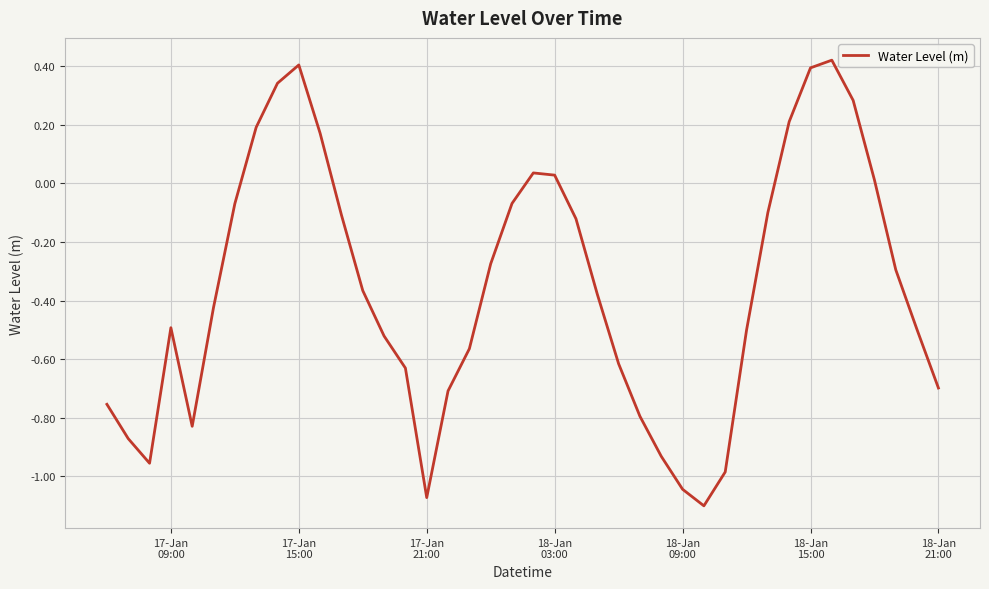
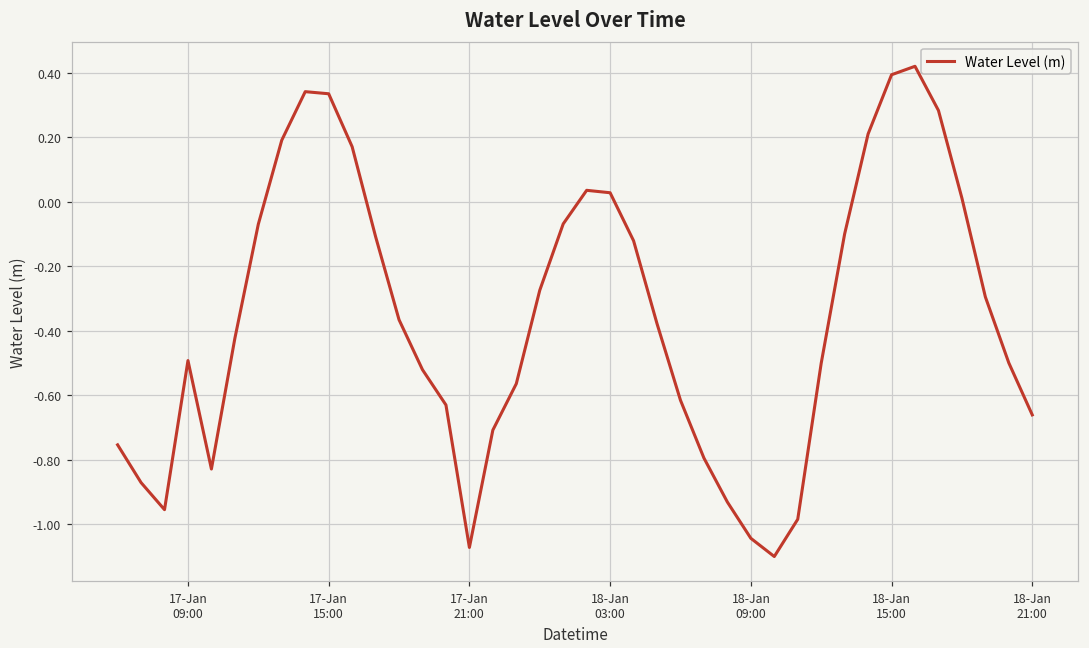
17-Jan 15:00: 0.40 -> 0.33
18-Jan 21:00: -0.70 -> -0.66
